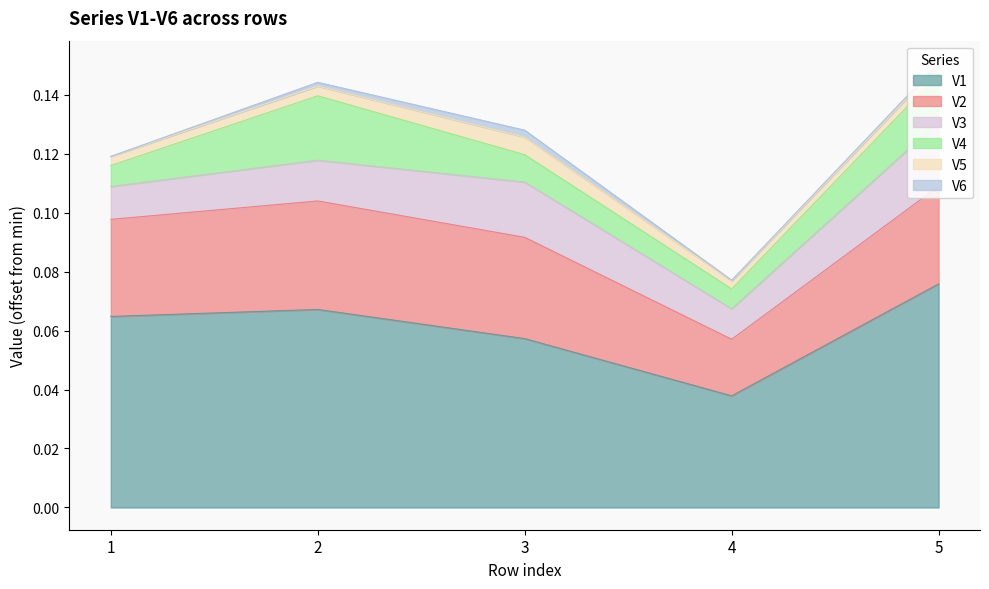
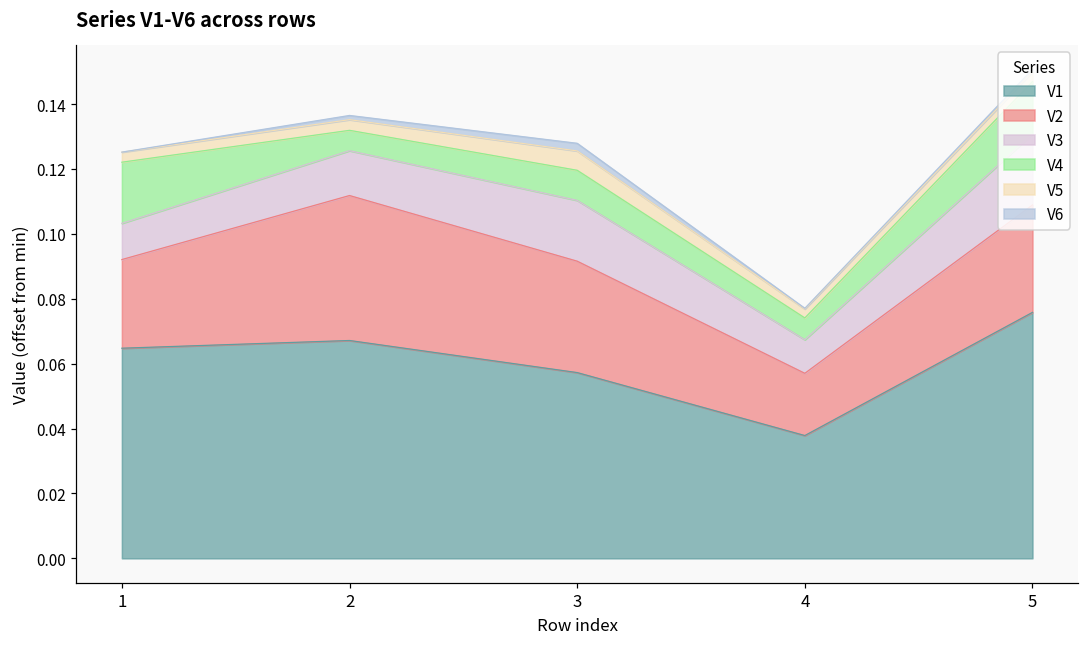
V2, 1: 0.033 -> 0.027
V4, 1: 0.007 -> 0.019
V2, 2: 0.037 -> 0.045
V4, 2: 0.022 -> 0.006
